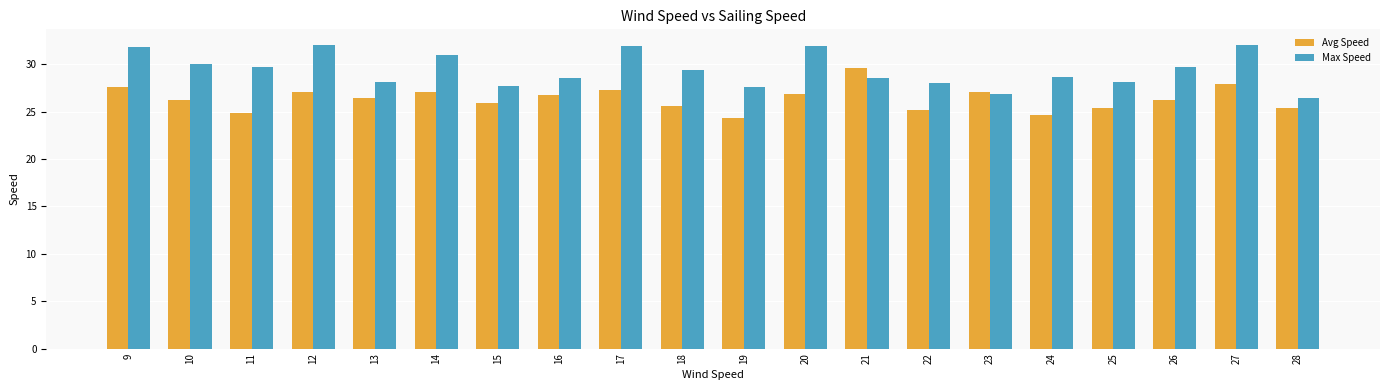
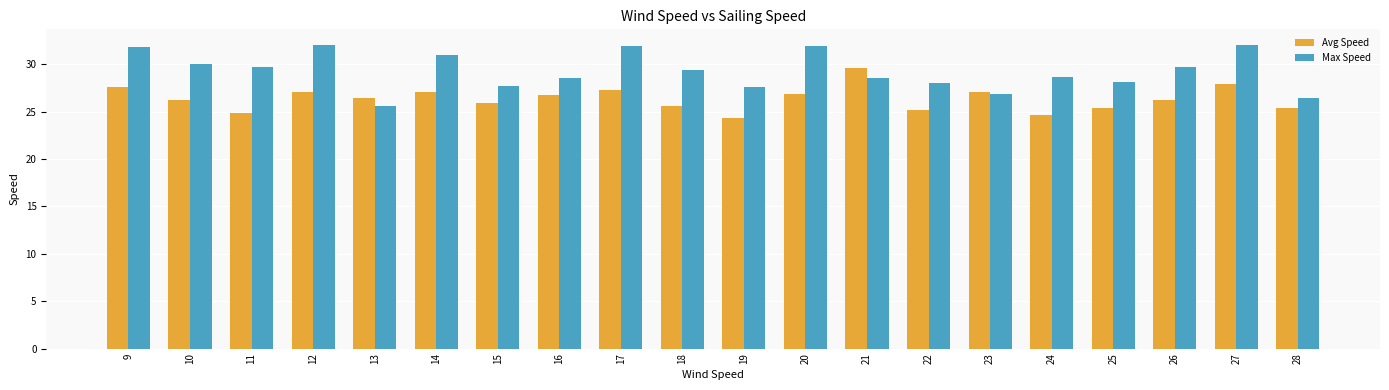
Max Speed, 13: 28 -> 26
